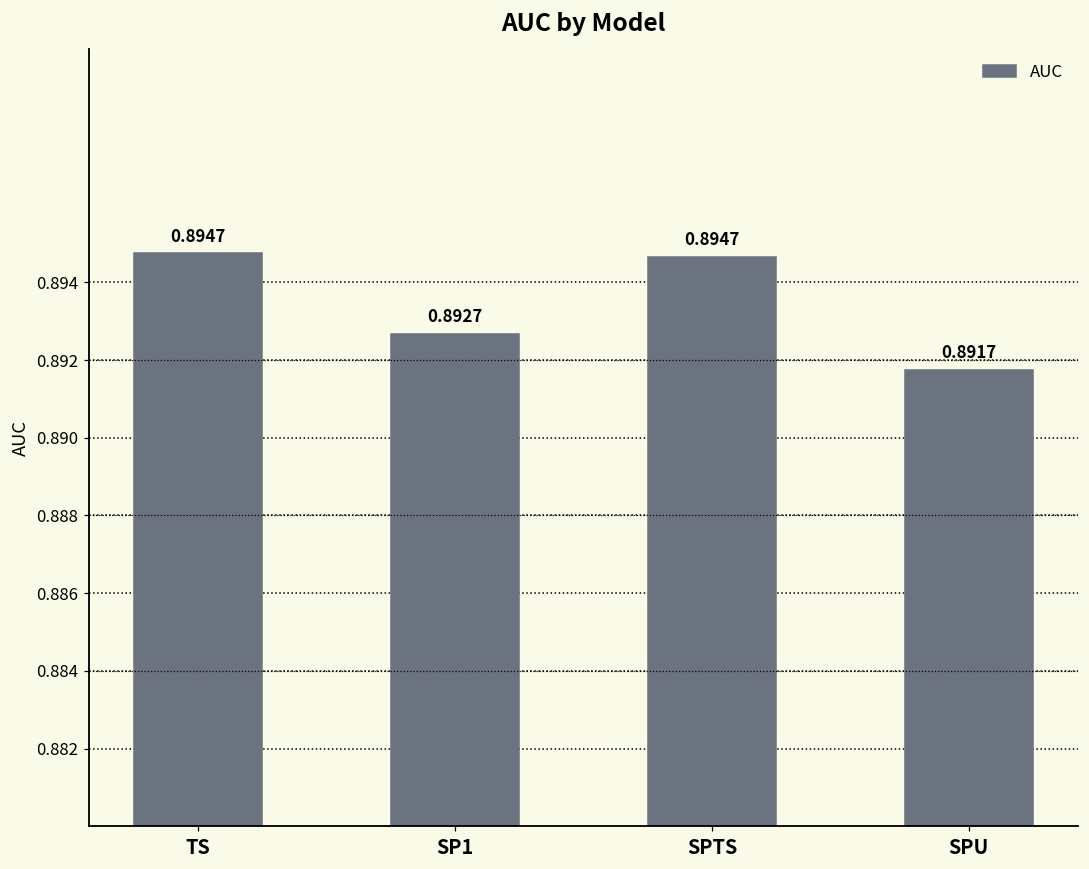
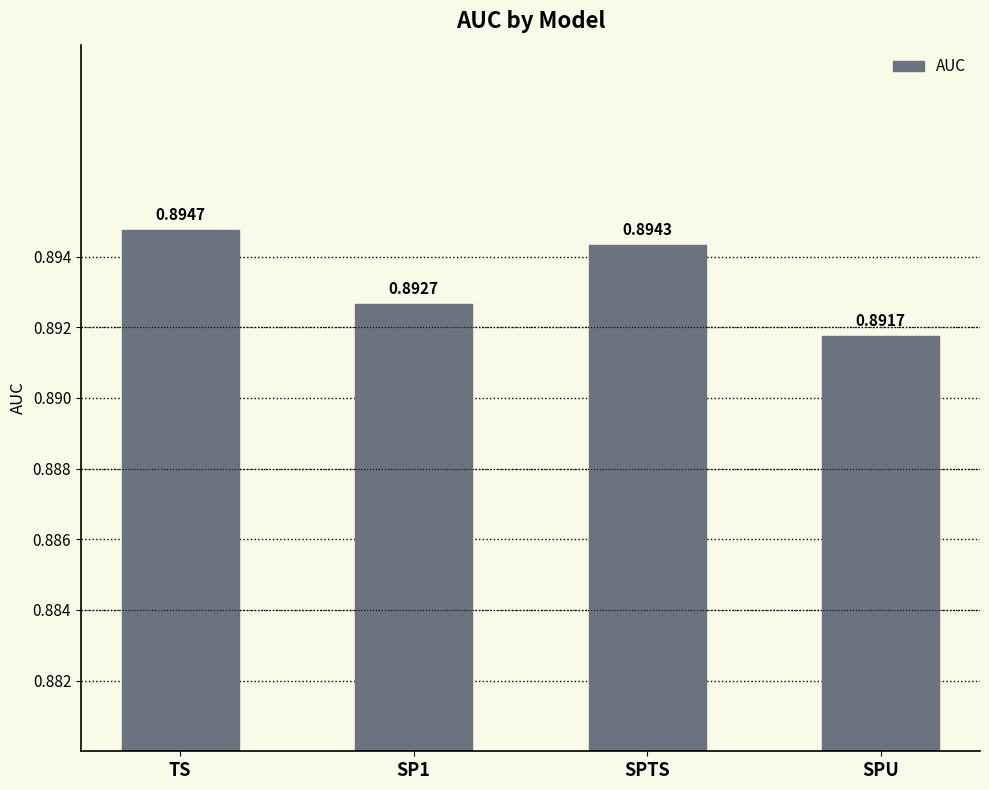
SPTS: 0.8947 -> 0.8943
